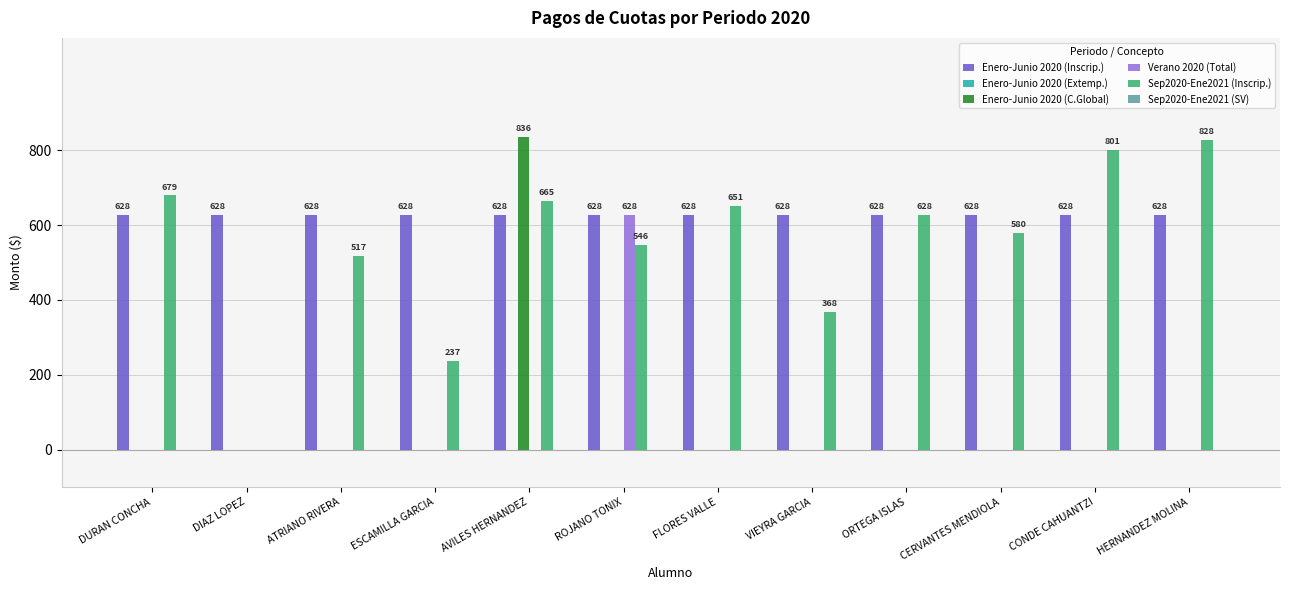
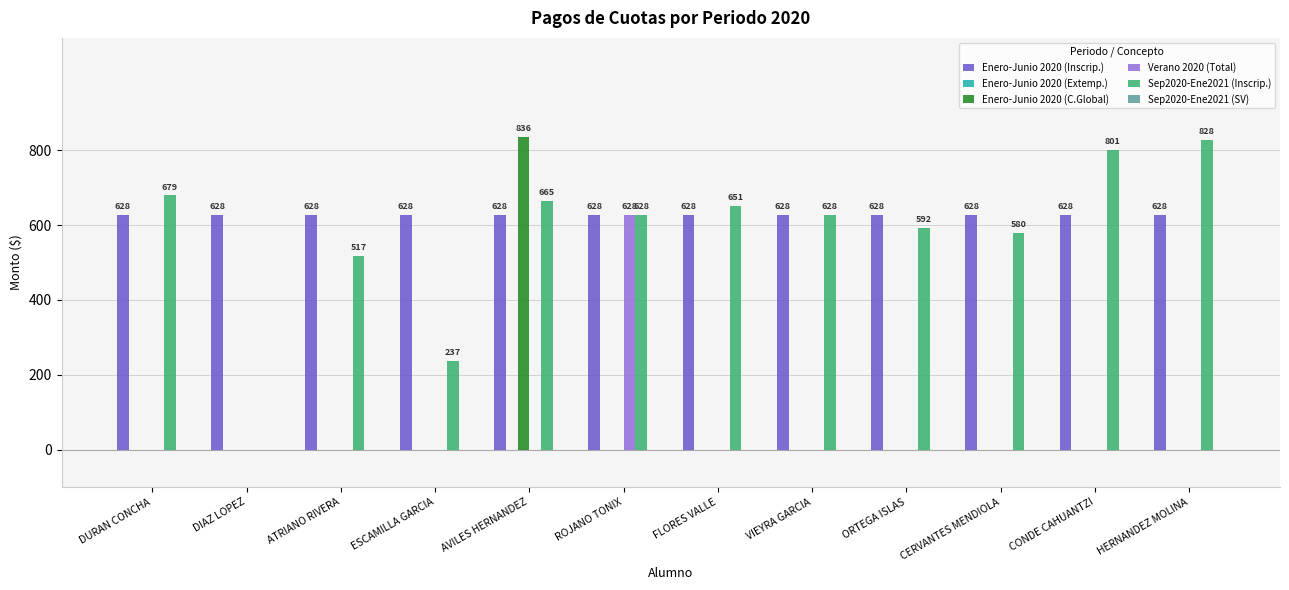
Sep2020-Ene2021 (Inscrip.), ROJANO TONIX: 546 -> 628
Sep2020-Ene2021 (Inscrip.), VIEYRA GARCIA: 368 -> 628
Sep2020-Ene2021 (Inscrip.), ORTEGA ISLAS: 628 -> 592
